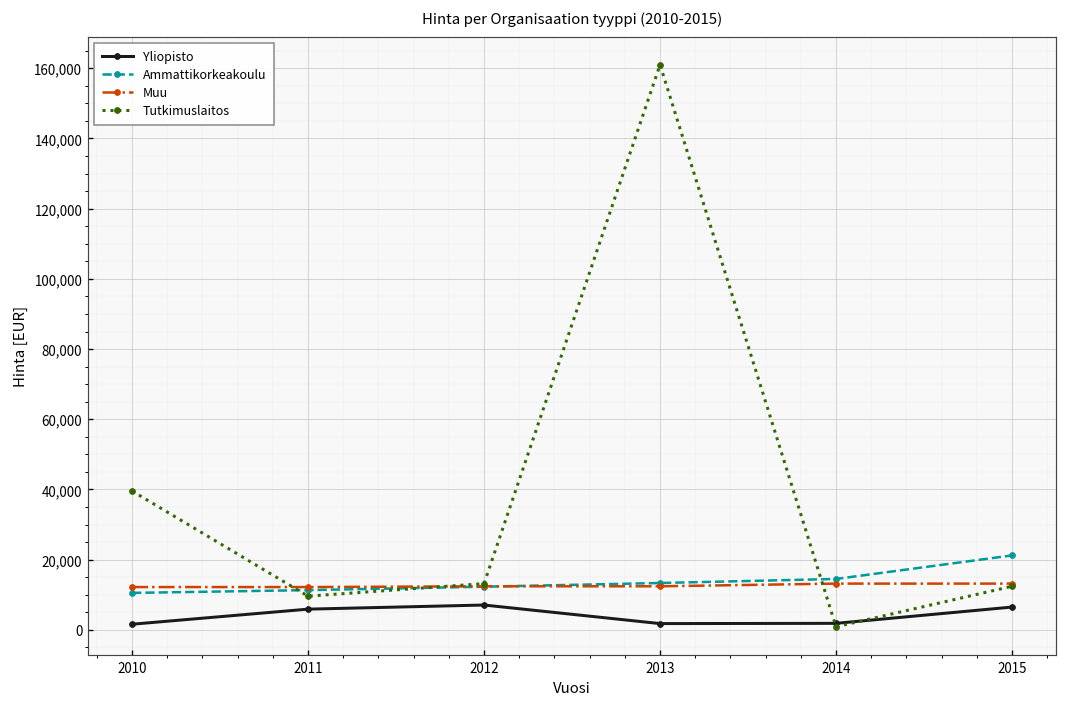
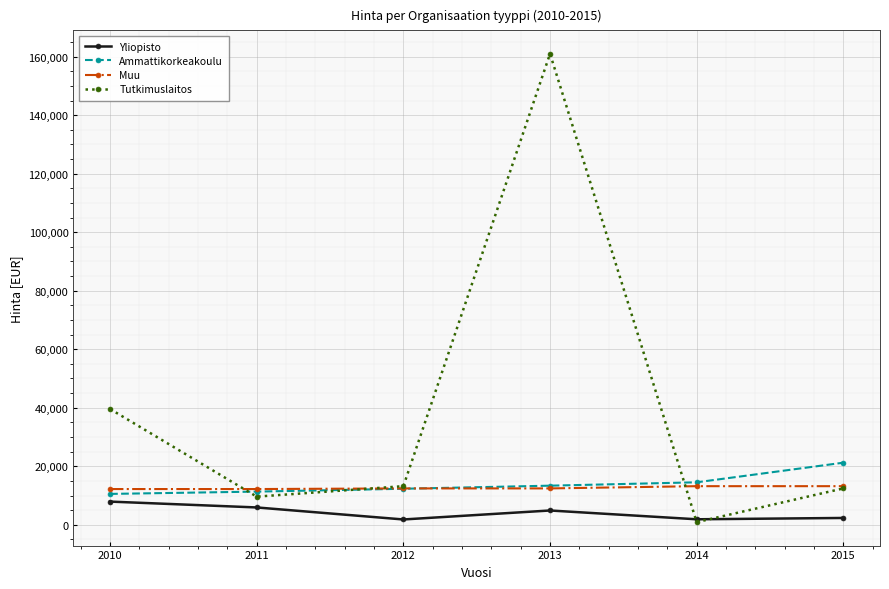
Yliopisto, 2010: 2,000 -> 8,000
Yliopisto, 2012: 7,000 -> 2,000
Yliopisto, 2013: 2,000 -> 5,000
Yliopisto, 2015: 7,000 -> 2,000
